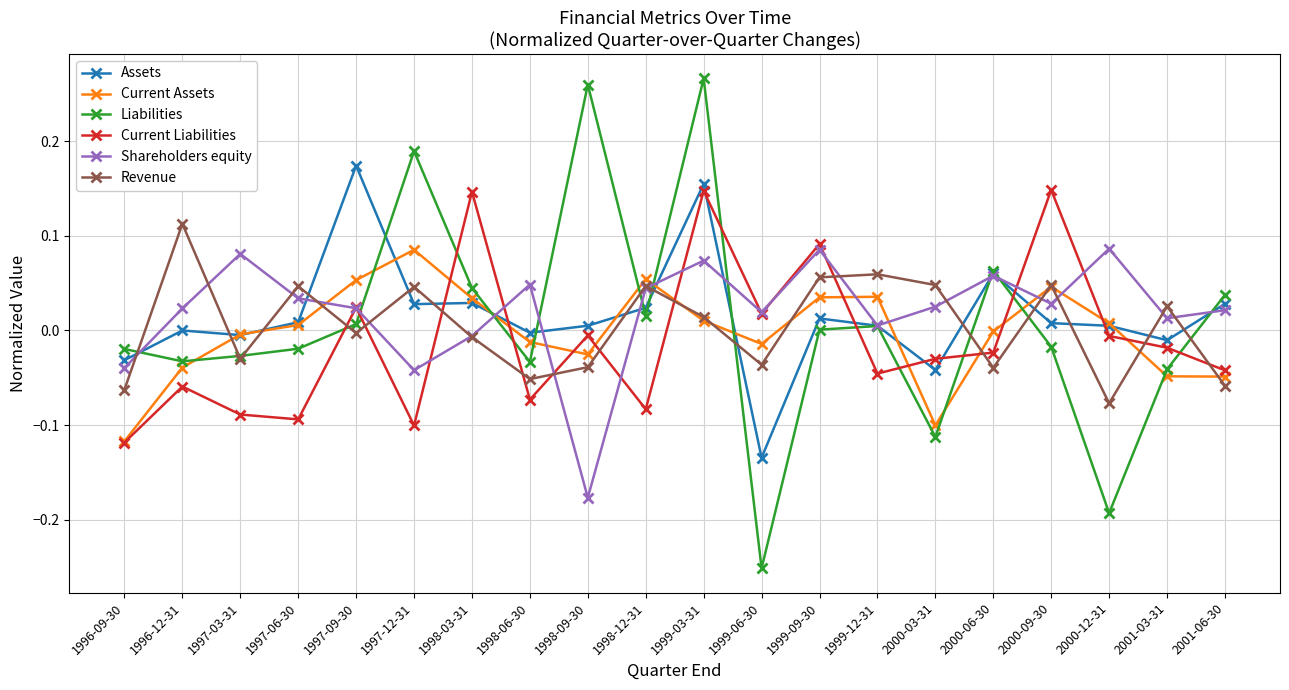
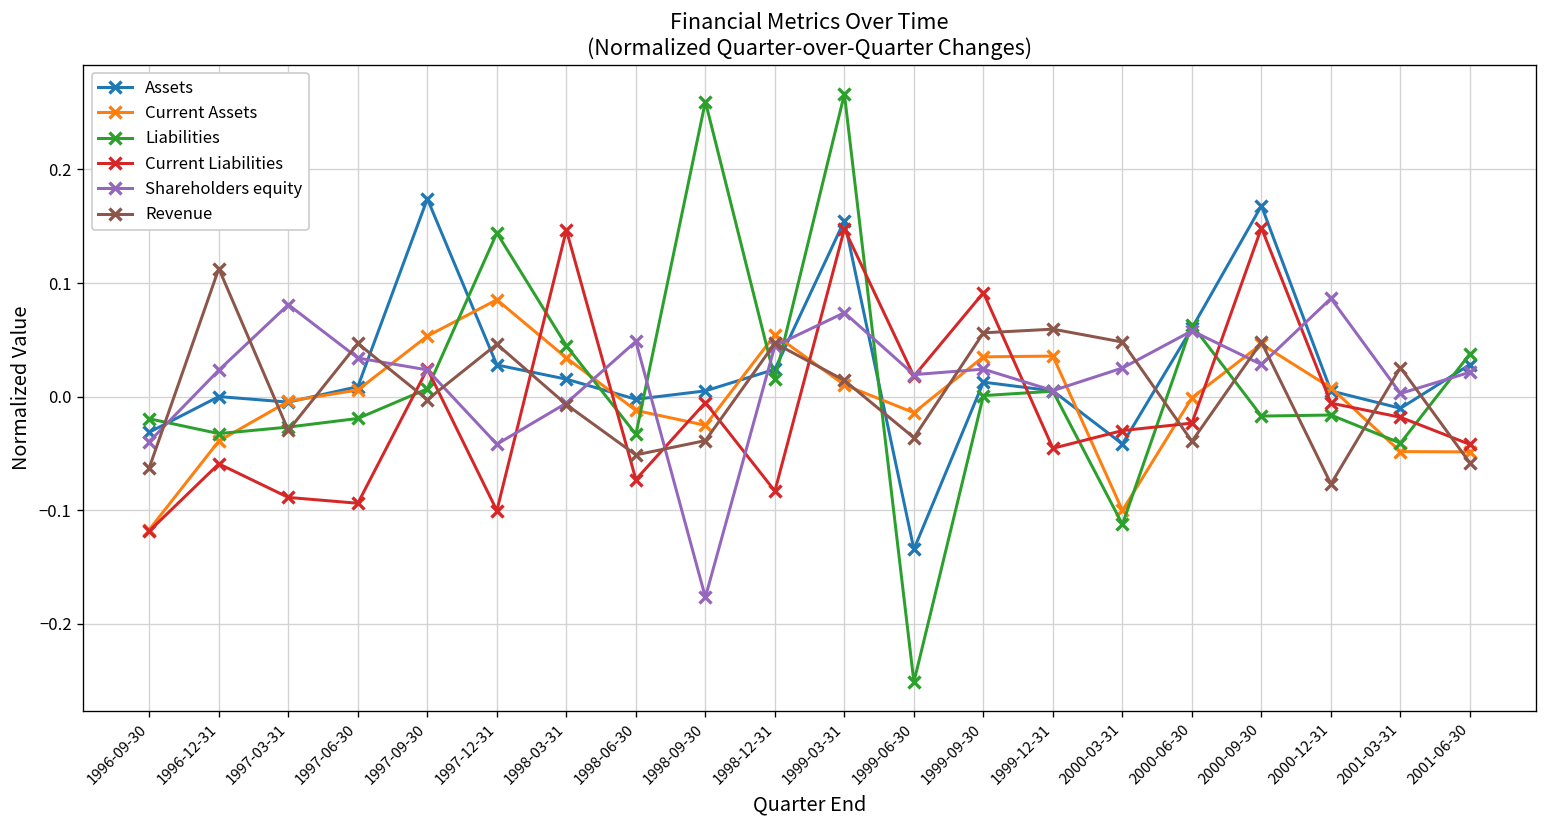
Liabilities, 1997-12-31: 0.19 -> 0.14
Assets, 1998-03-31: 0.03 -> 0.02
Shareholders equity, 1999-09-30: 0.09 -> 0.02
Assets, 2000-09-30: 0.01 -> 0.17
Liabilities, 2000-12-31: -0.19 -> -0.02
Shareholders equity, 2001-03-31: 0.01 -> 0.00
